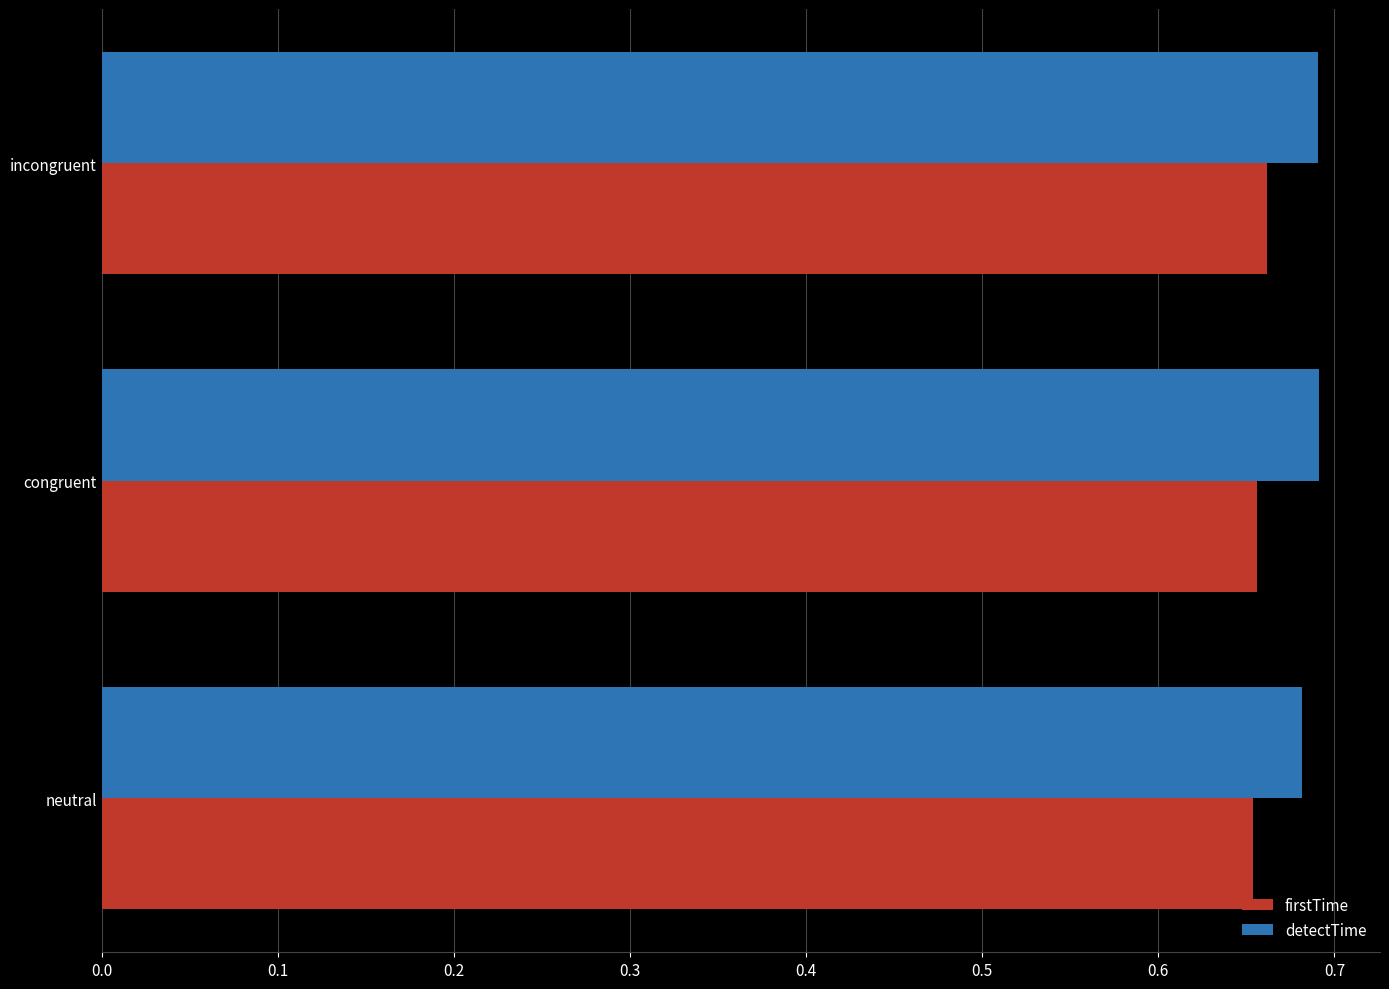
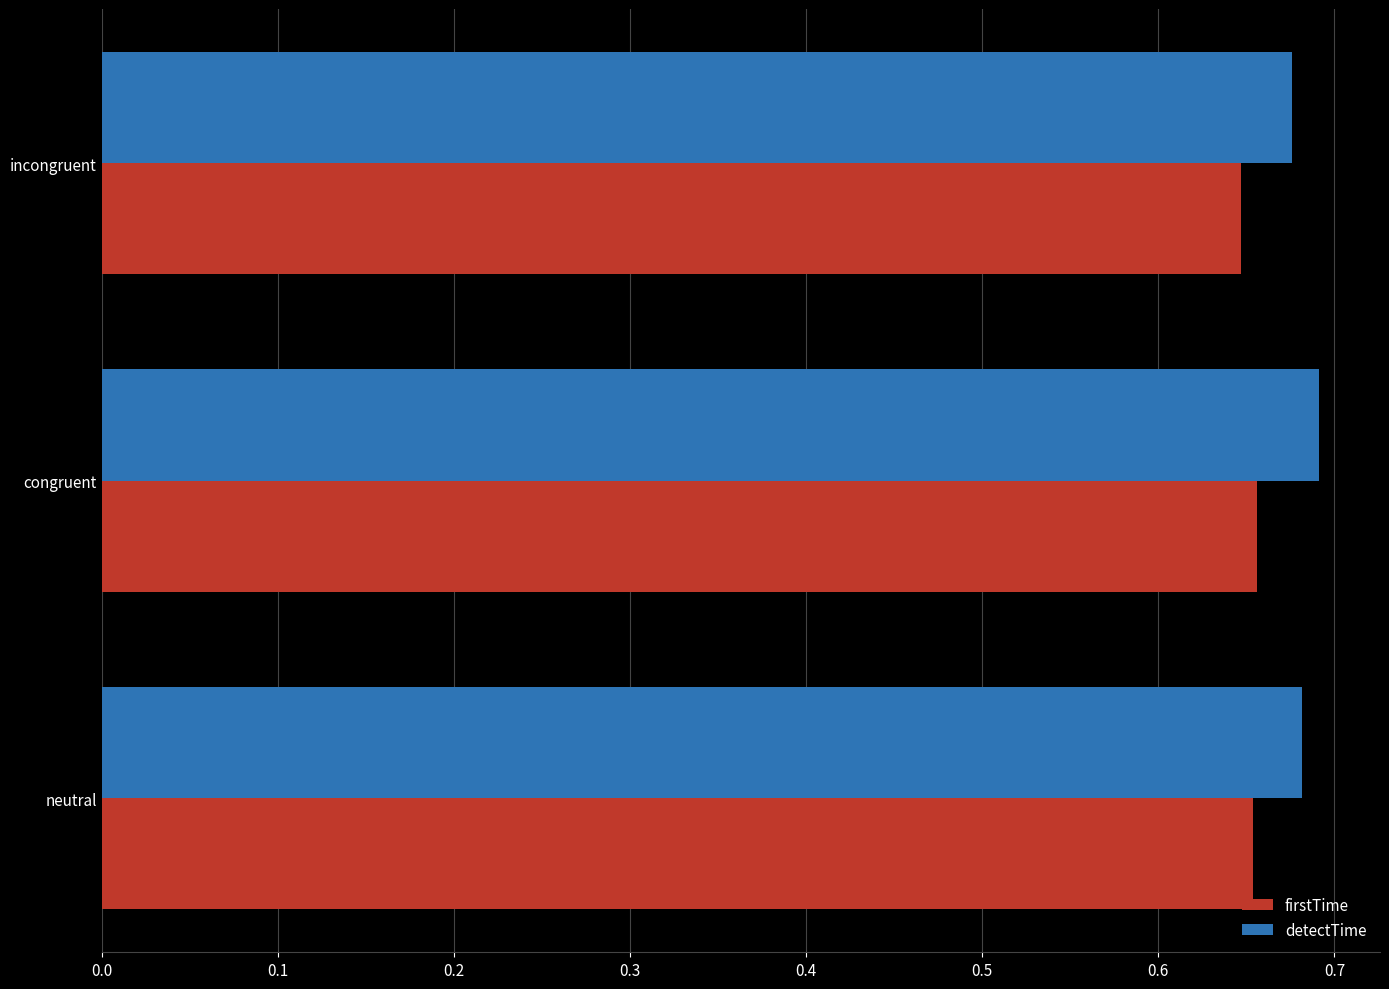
detectTime, incongruent: 0.691 -> 0.676
firstTime, incongruent: 0.662 -> 0.647
